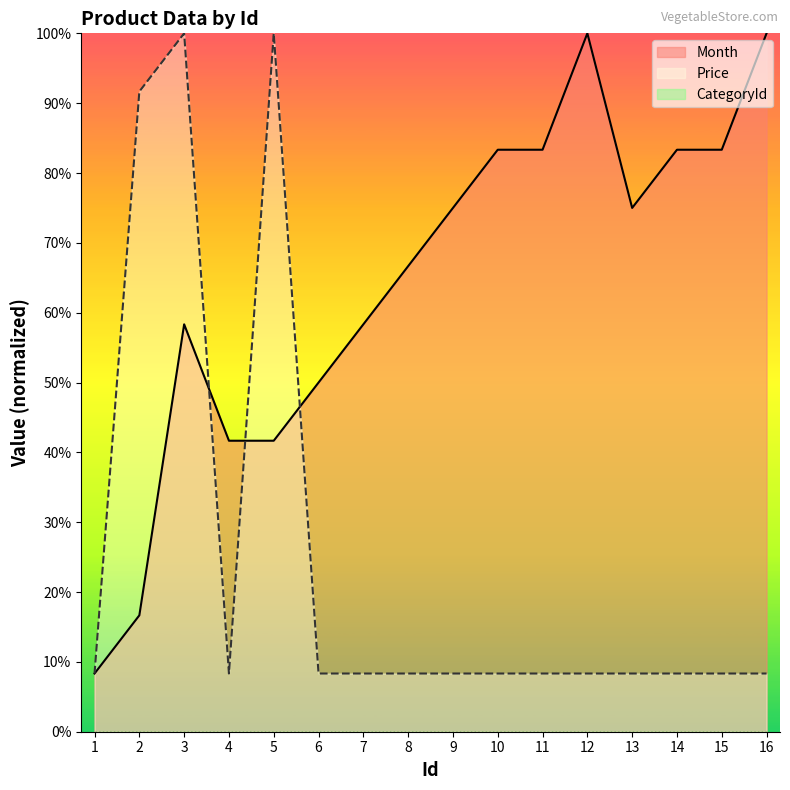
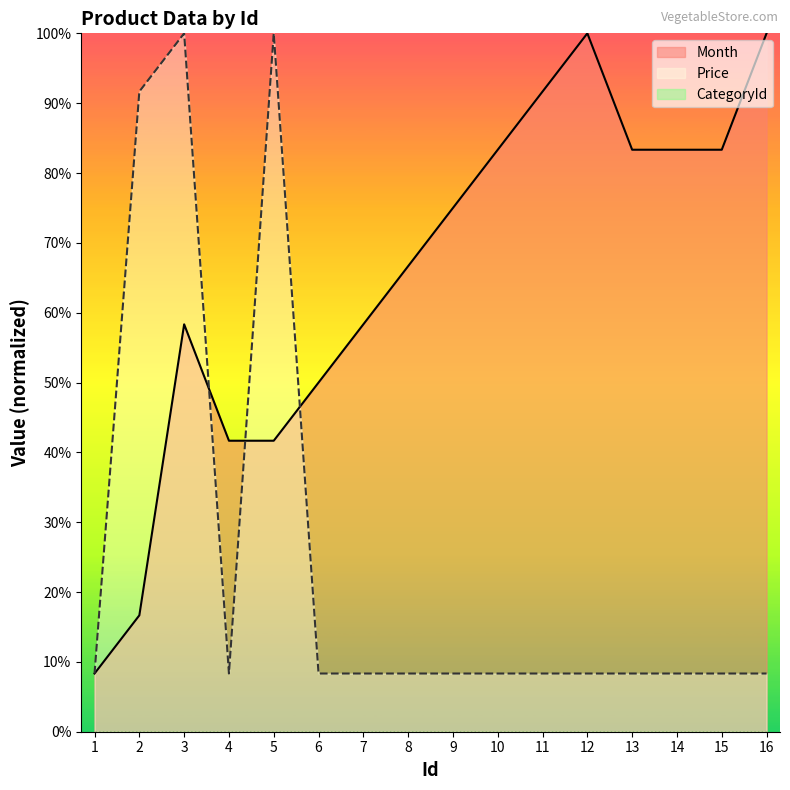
Month, 11: 83% -> 92%
Month, 13: 75% -> 83%
